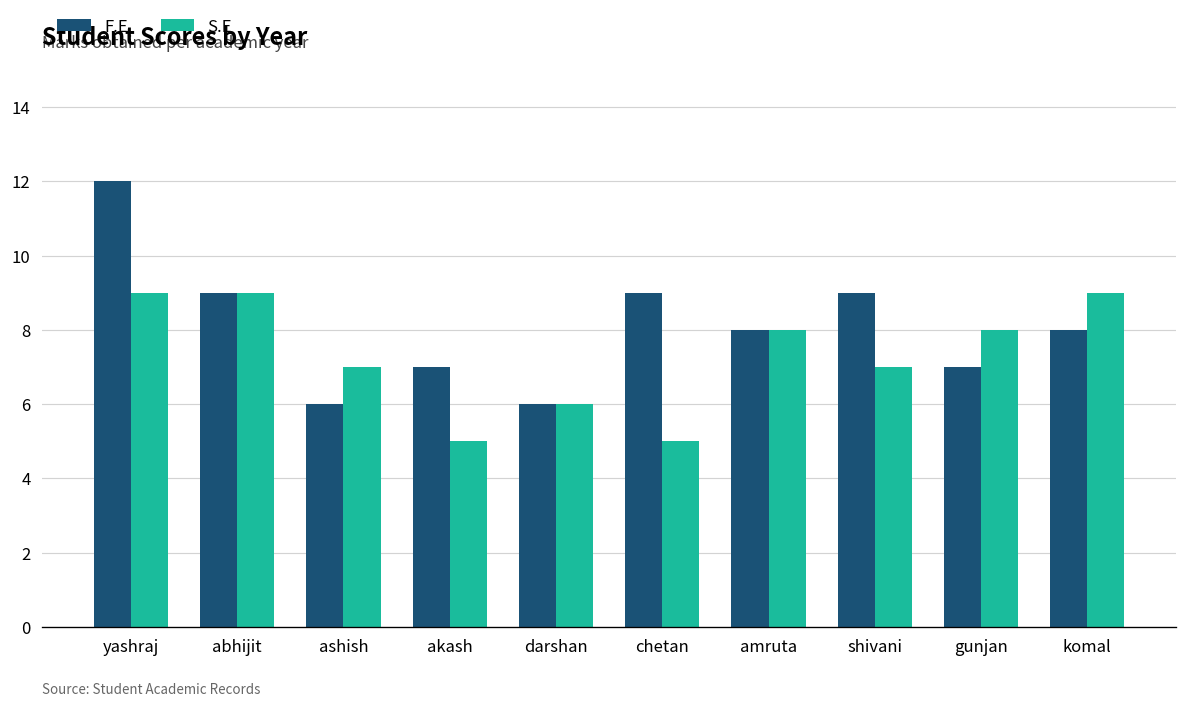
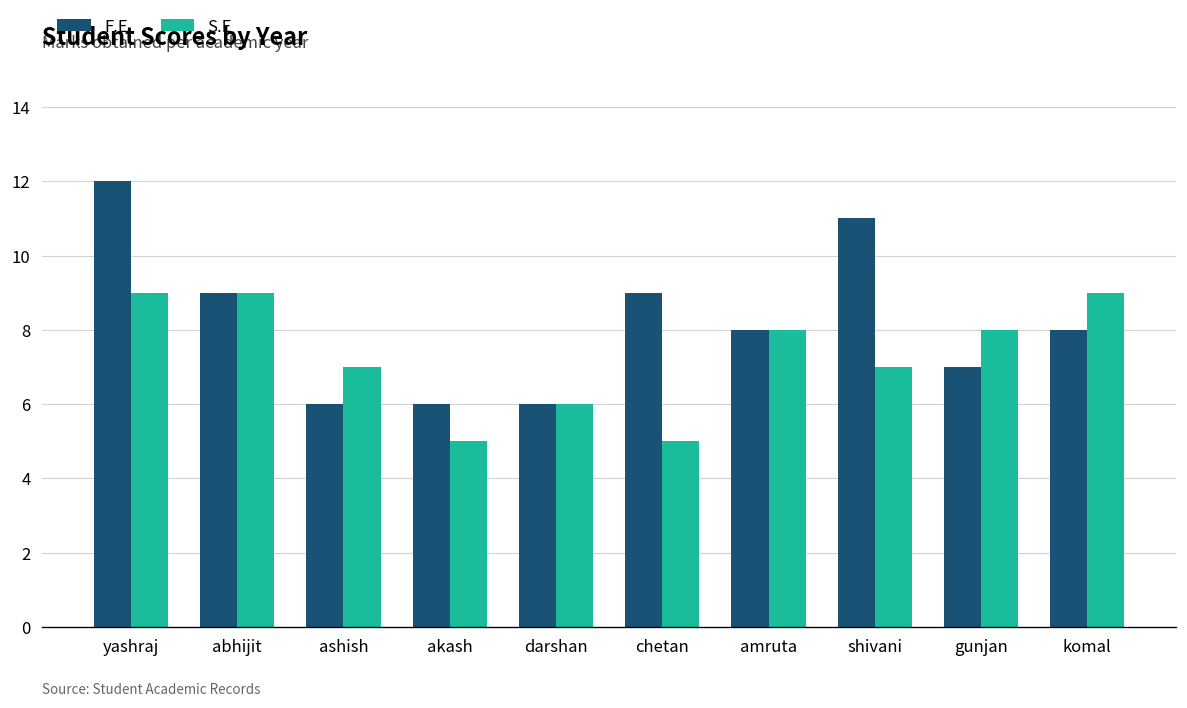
F.E, akash: 7 -> 6
F.E, shivani: 9 -> 11
